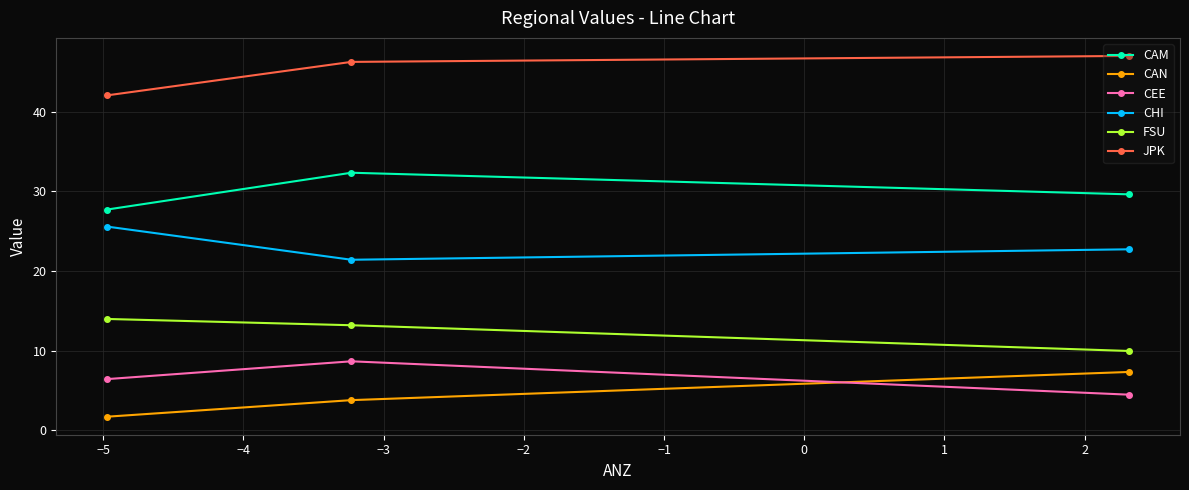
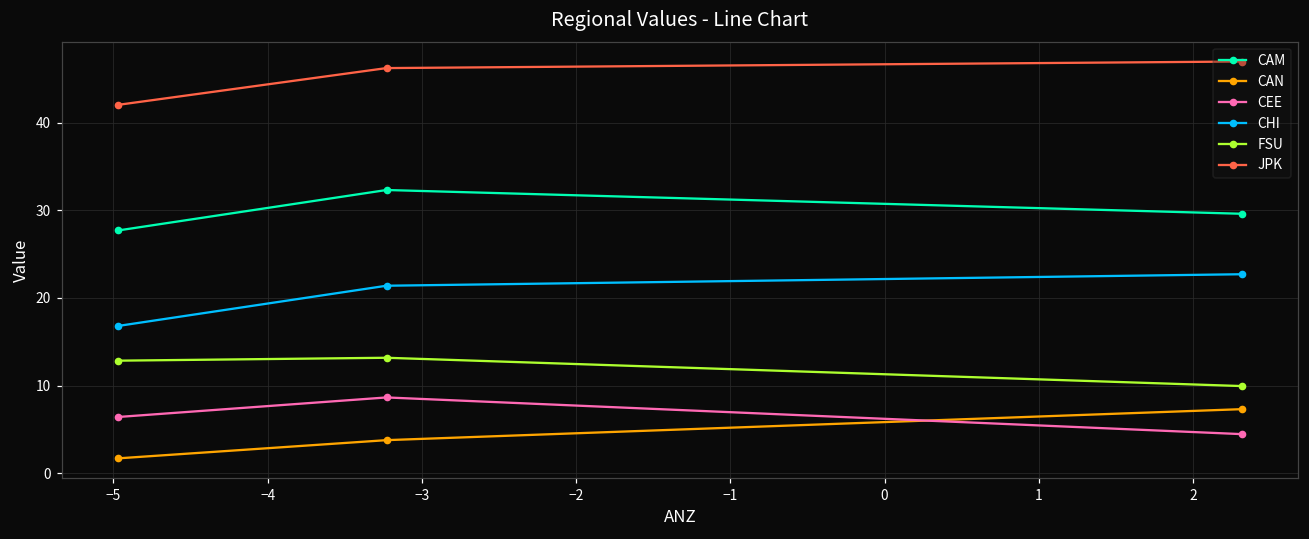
CHI, −5: 26 -> 17
FSU, −5: 14 -> 13
